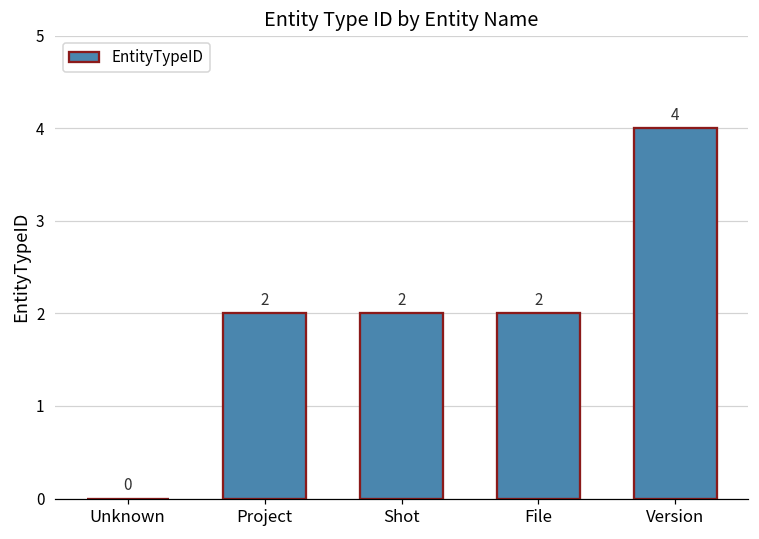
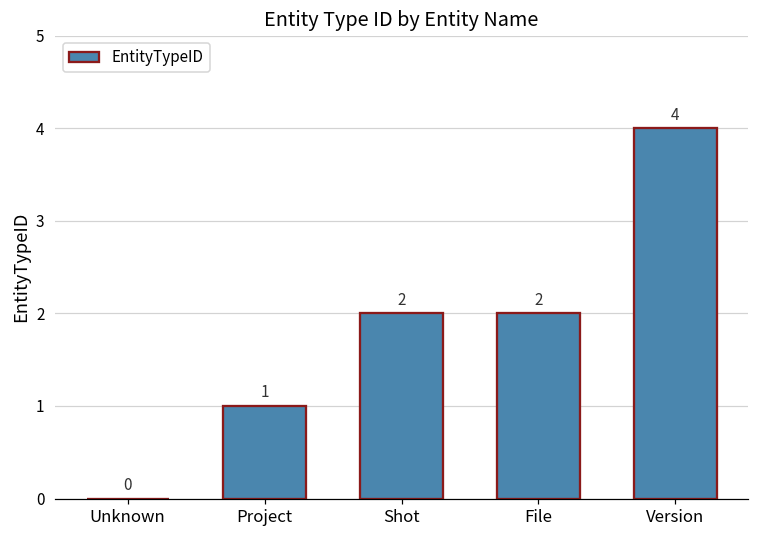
Project: 2 -> 1
